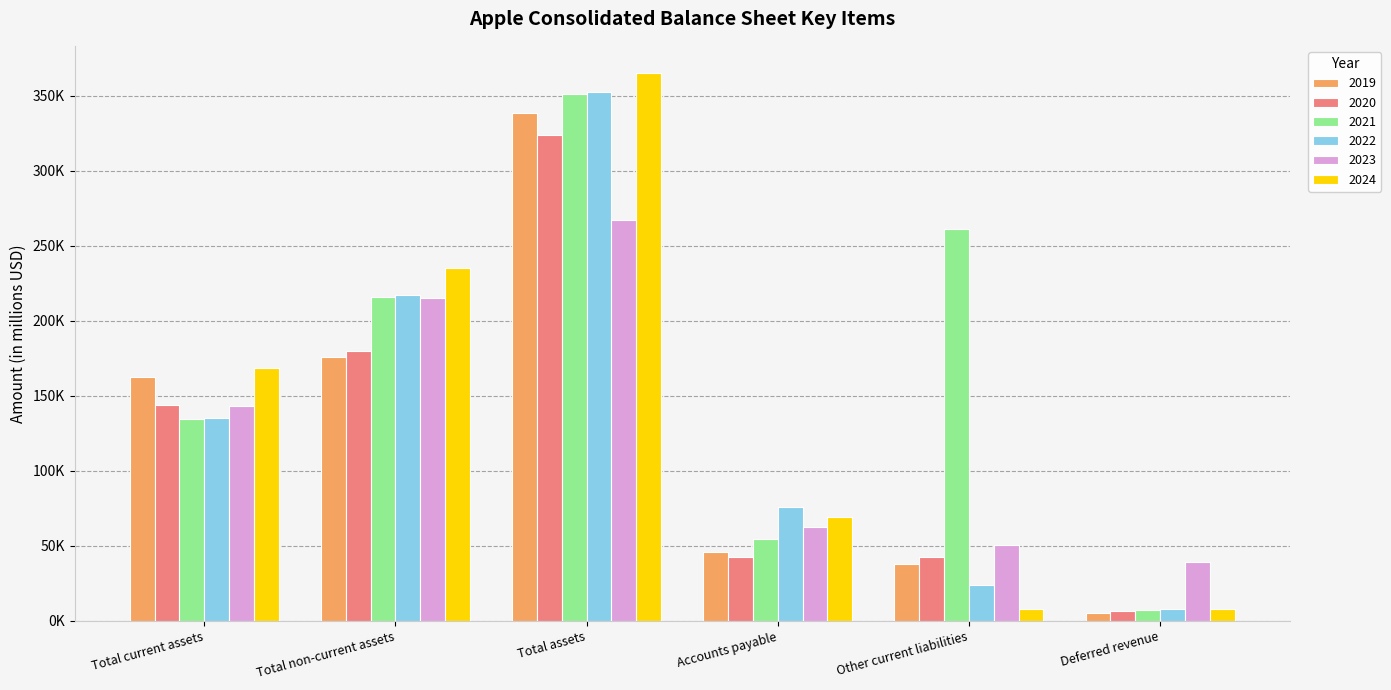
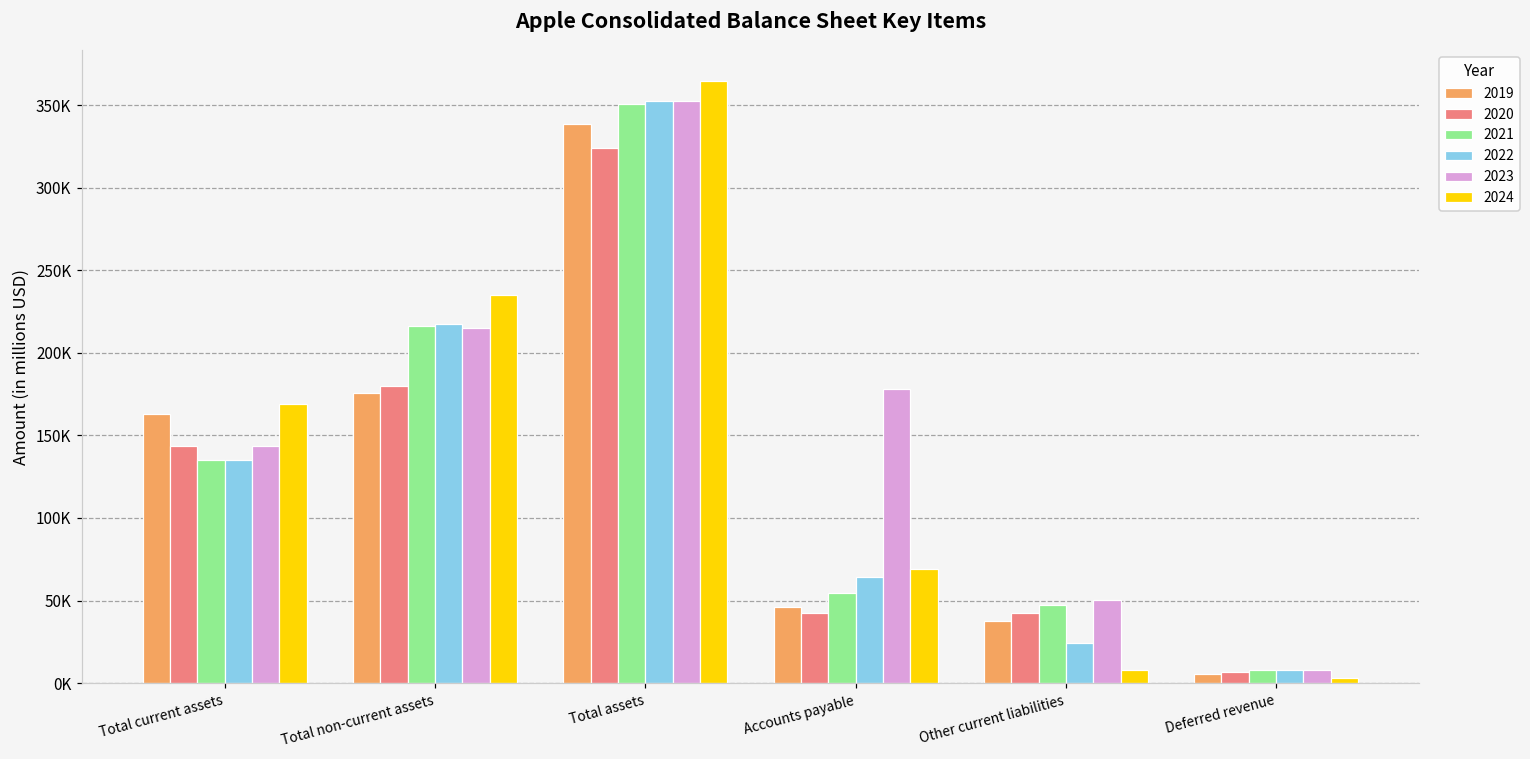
2023, Total assets: 267000 -> 353000
2022, Accounts payable: 76000 -> 64000
2023, Accounts payable: 63000 -> 178000
2021, Other current liabilities: 261000 -> 47000
2023, Deferred revenue: 40000 -> 8000
2024, Deferred revenue: 8000 -> 3000
